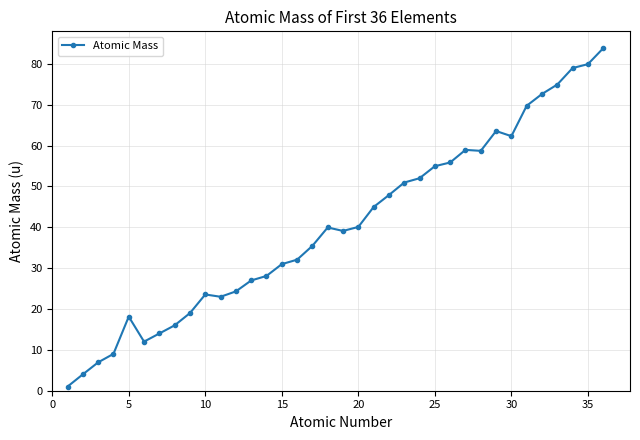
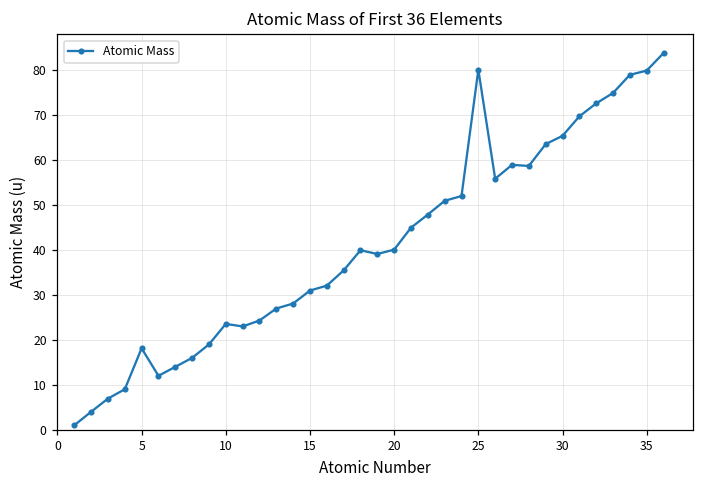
25: 55 -> 80
30: 62 -> 65
